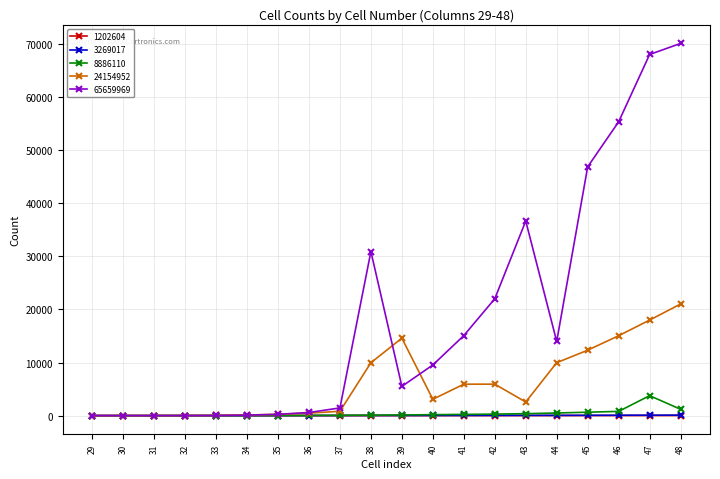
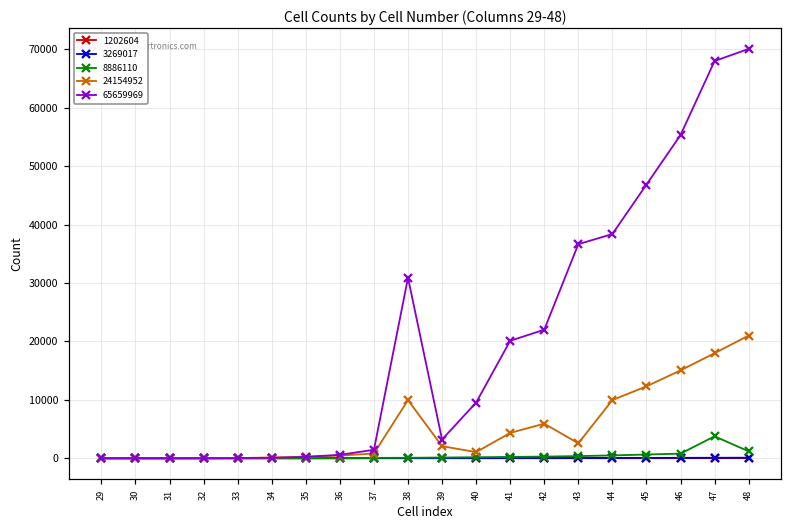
24154952, 39: 15000 -> 2000
65659969, 39: 6000 -> 3000
24154952, 40: 3000 -> 1000
24154952, 41: 6000 -> 4000
65659969, 41: 15000 -> 20000
65659969, 44: 14000 -> 38000
